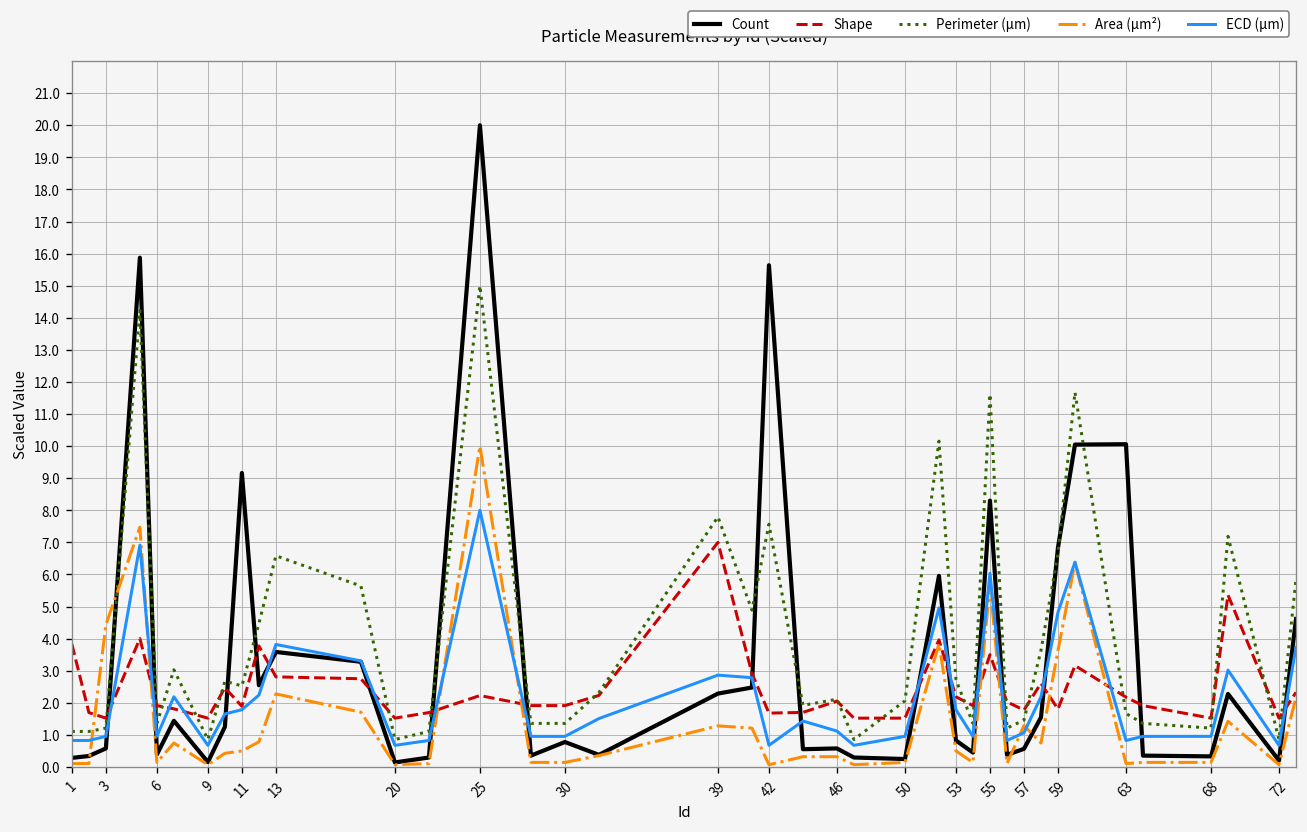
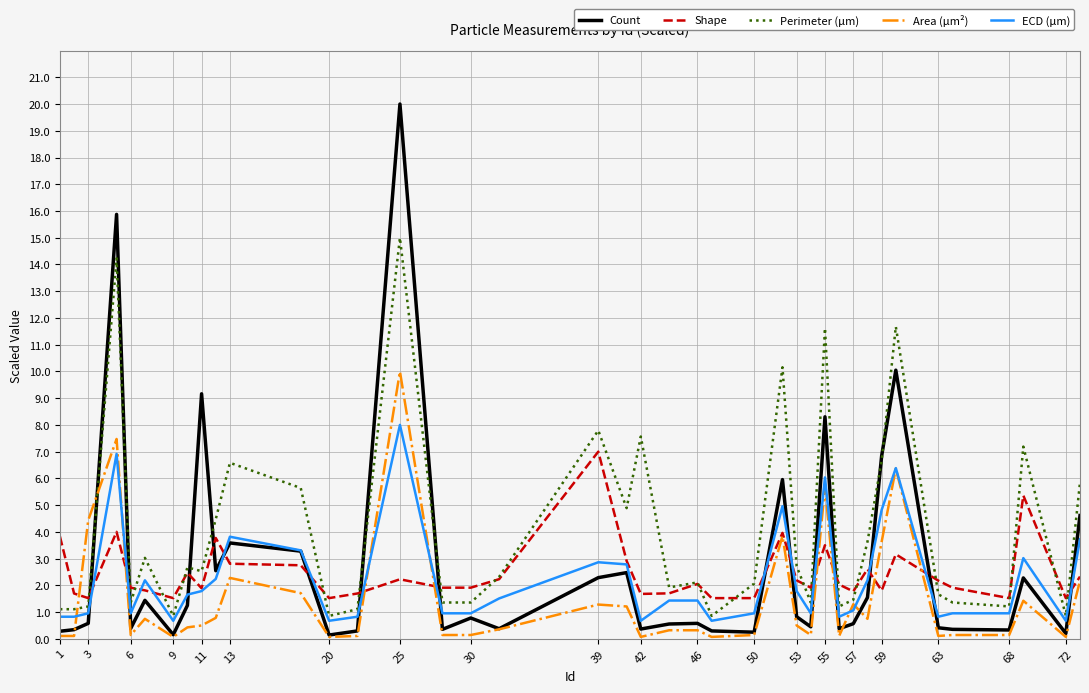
Count, 42: 15.6 -> 0.4
ECD (μm), 46: 1.1 -> 1.4
Count, 63: 10.1 -> 0.4
